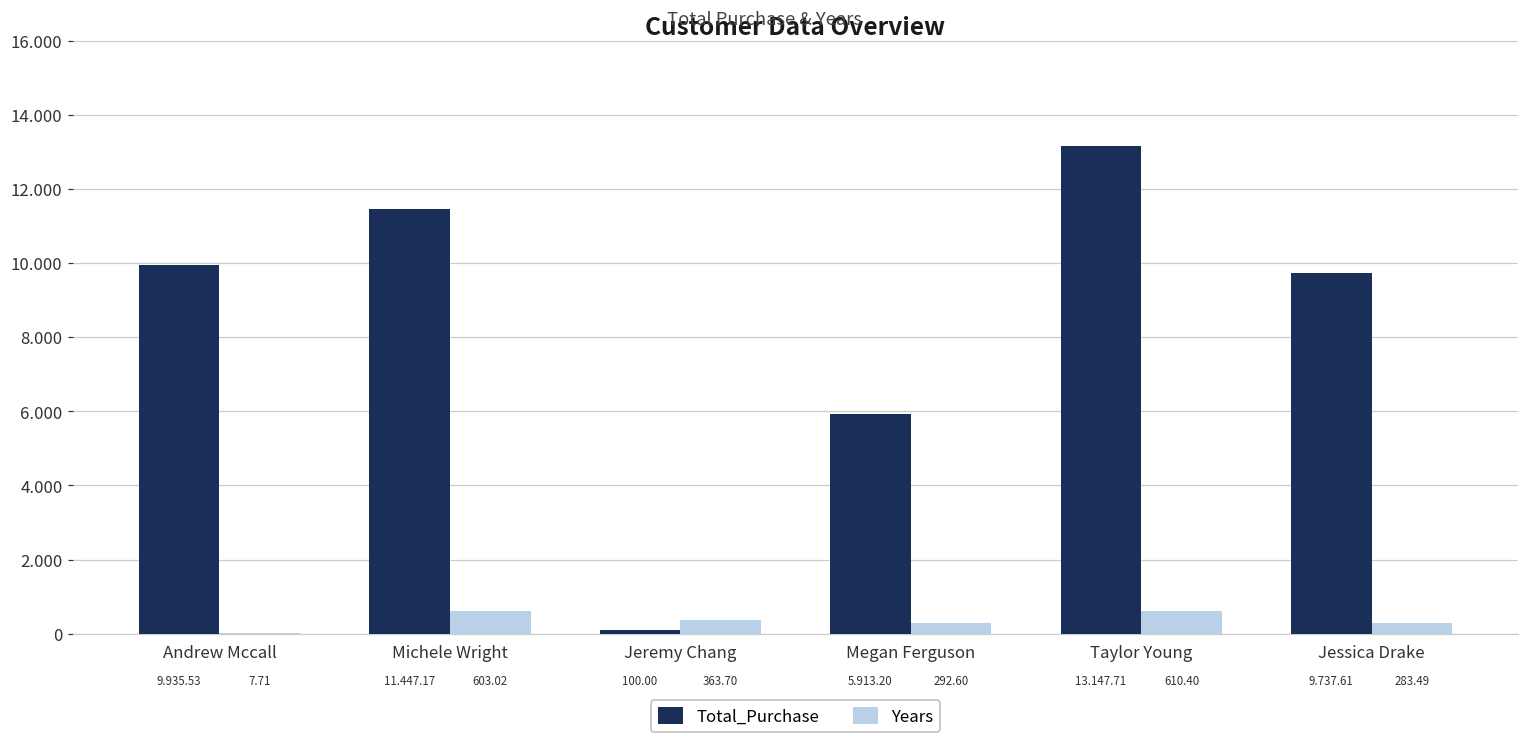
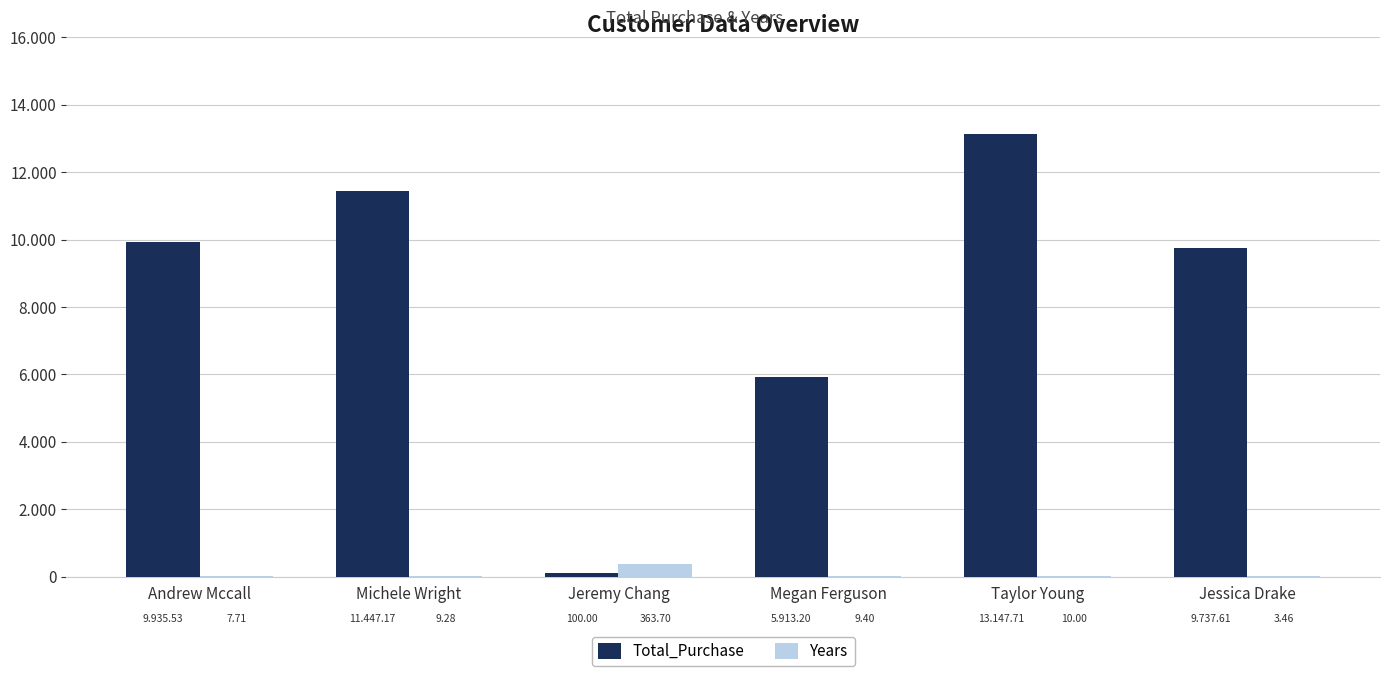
Years, Michele Wright: 603.02 -> 9.28
Years, Megan Ferguson: 292.60 -> 9.40
Years, Taylor Young: 610.40 -> 10.00
Years, Jessica Drake: 283.49 -> 3.46
